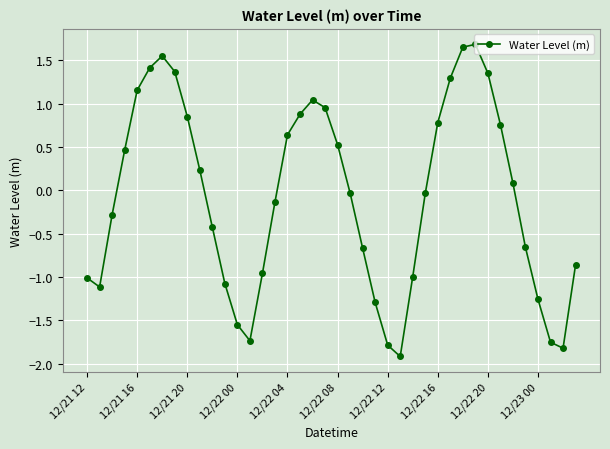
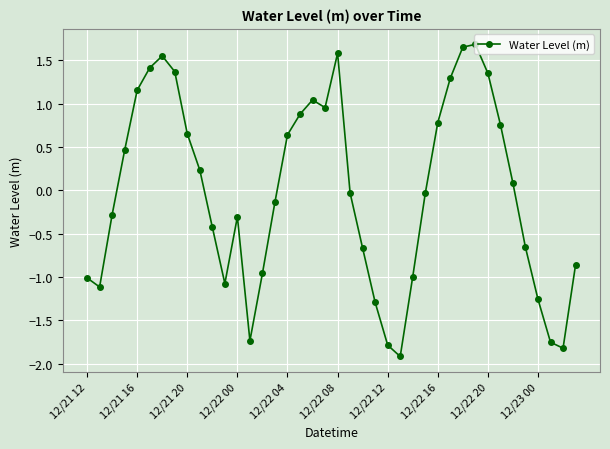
12/21 20: 0.8 -> 0.7
12/22 00: -1.6 -> -0.3
12/22 08: 0.5 -> 1.6
